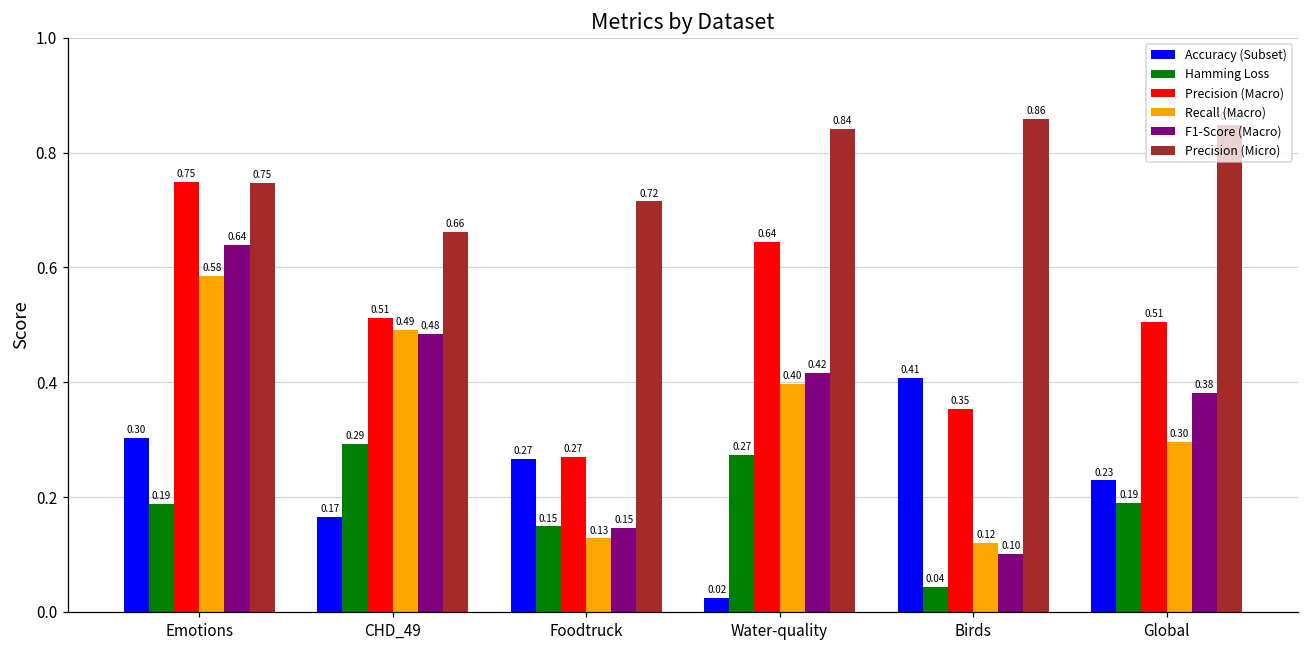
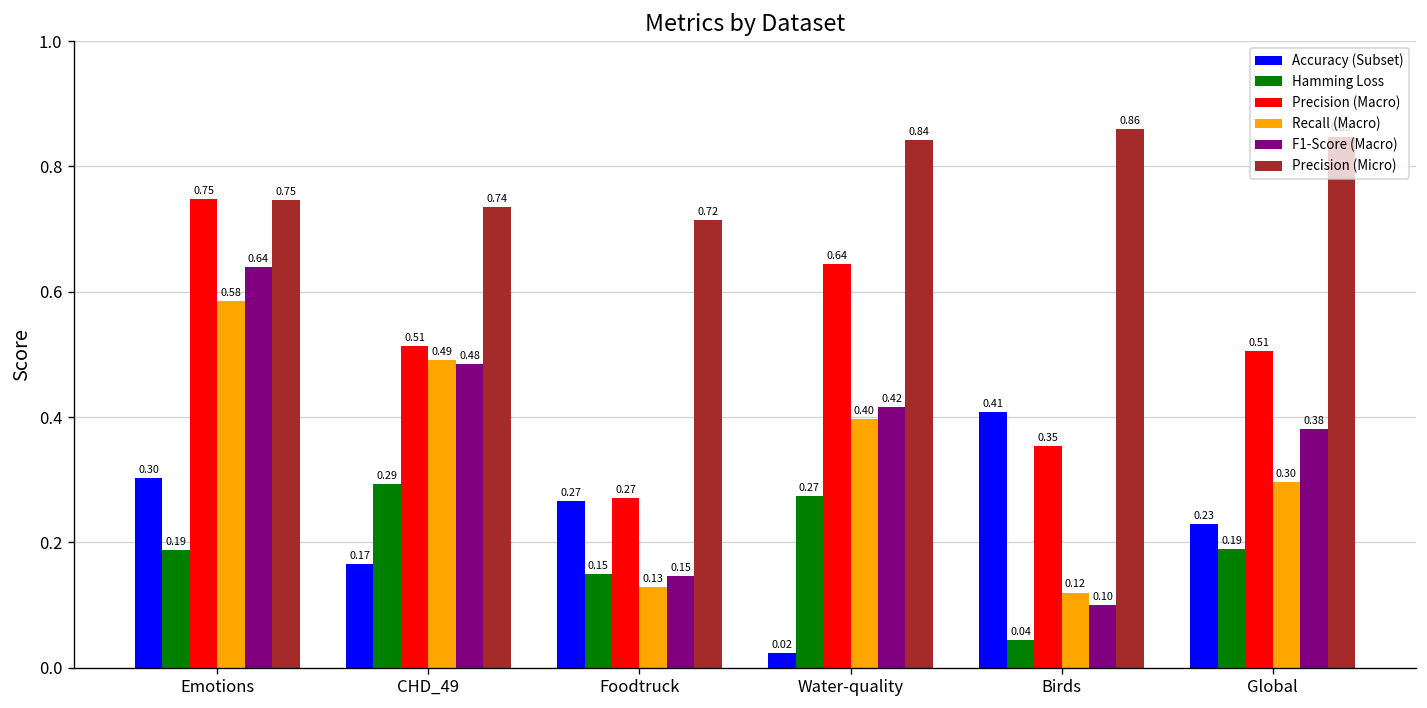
Precision (Micro), CHD_49: 0.66 -> 0.74
